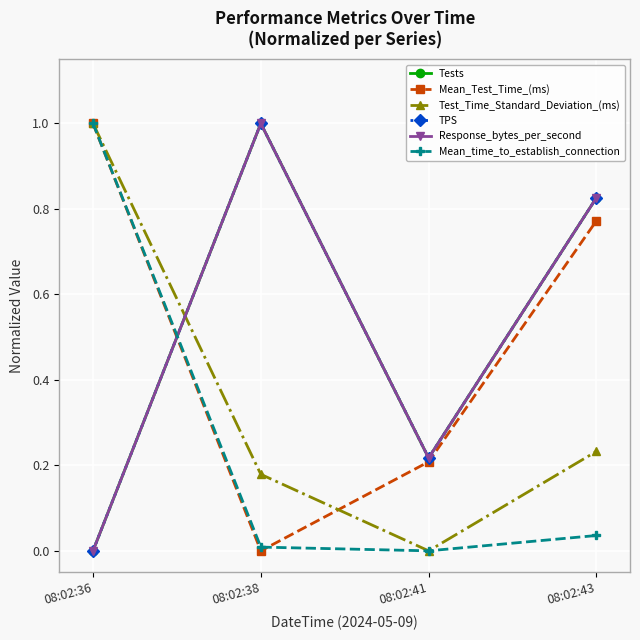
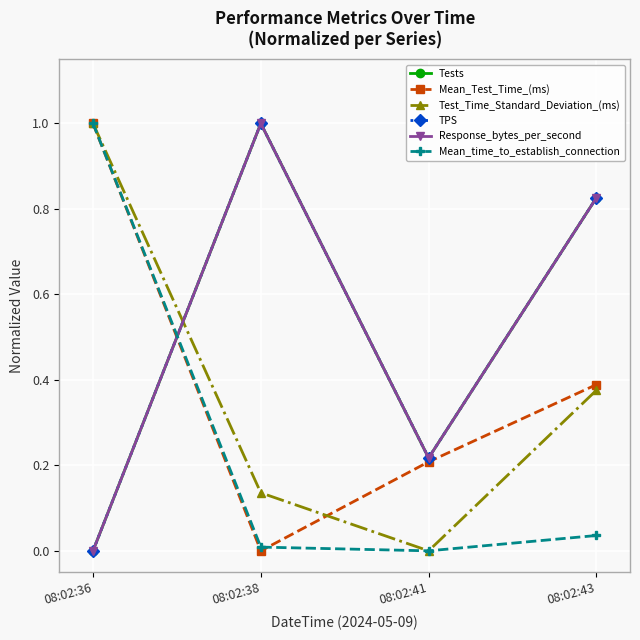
Test_Time_Standard_Deviation_(ms), 08:02:38: 0.18 -> 0.14
Mean_Test_Time_(ms), 08:02:43: 0.77 -> 0.39
Test_Time_Standard_Deviation_(ms), 08:02:43: 0.23 -> 0.38
